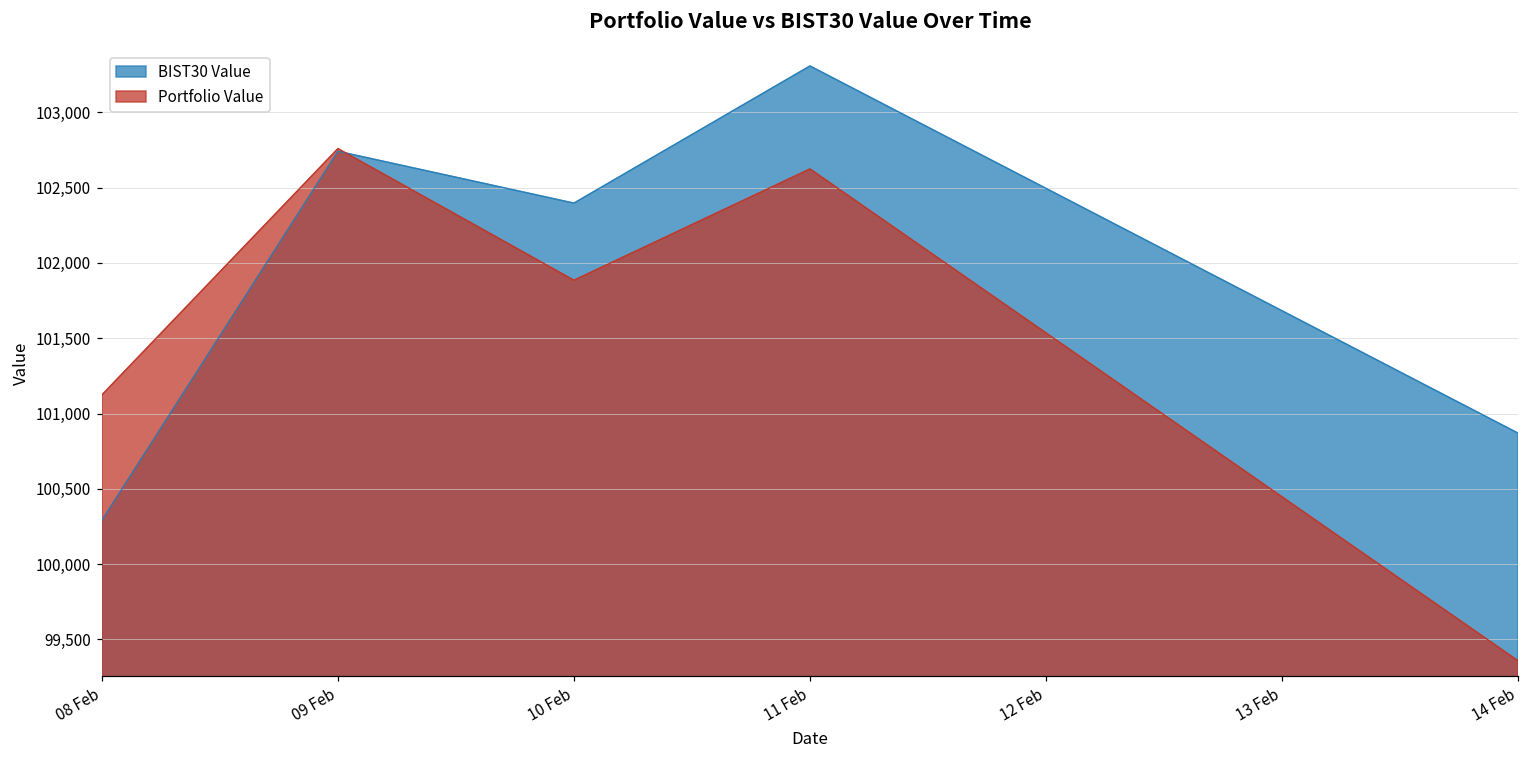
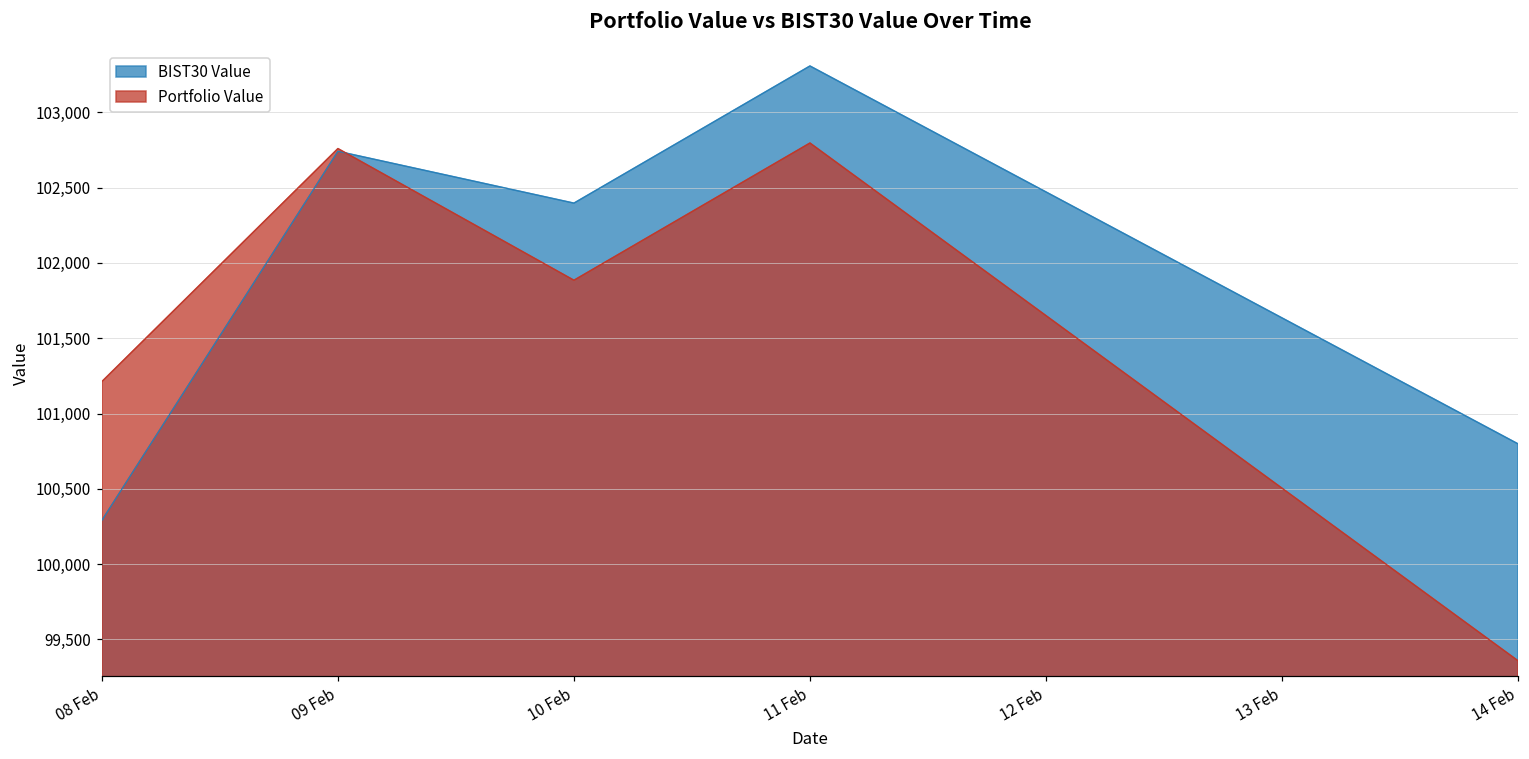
Portfolio Value, 08 Feb: 101,120 -> 101,210
Portfolio Value, 11 Feb: 102,620 -> 102,800
BIST30 Value, 14 Feb: 100,870 -> 100,800
